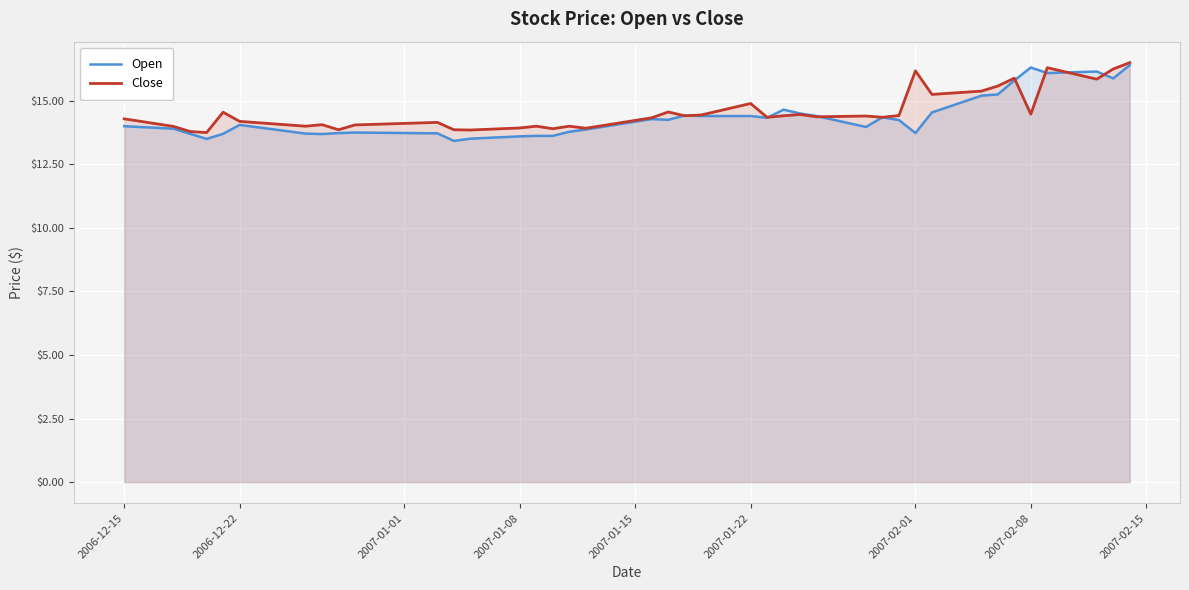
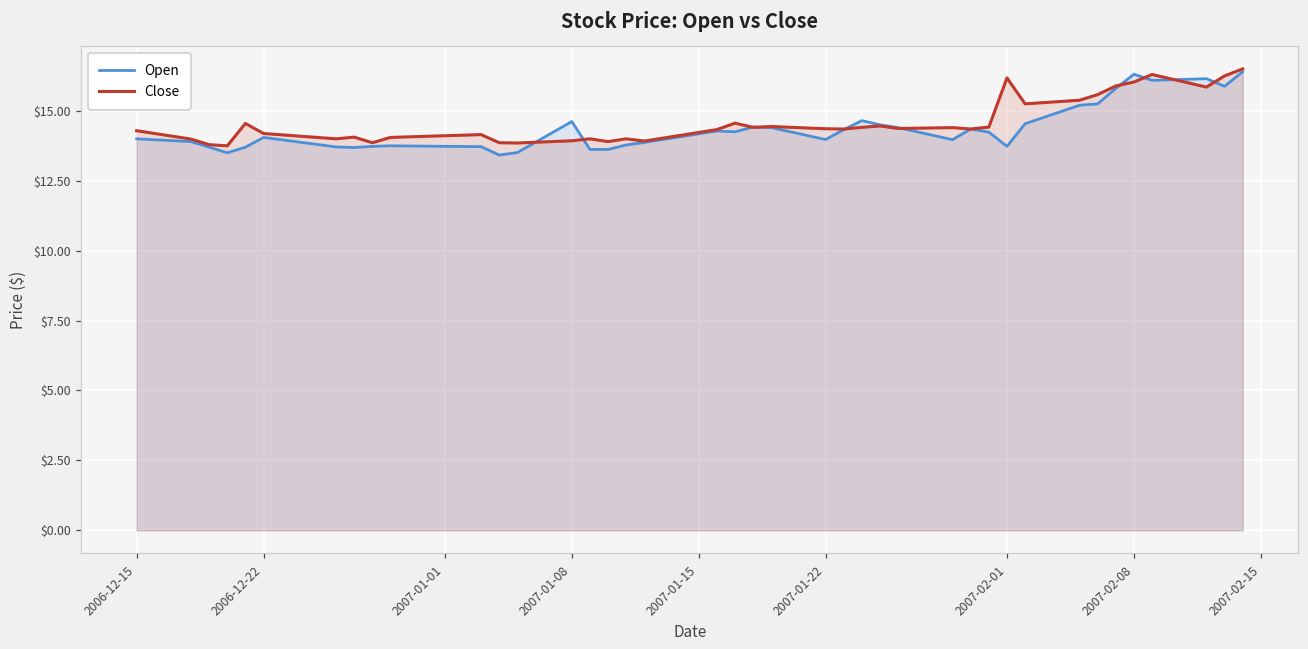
Open, 2007-01-08: $13.6 -> $14.6
Open, 2007-01-22: $14.4 -> $14.0
Close, 2007-01-22: $14.9 -> $14.4
Close, 2007-02-08: $14.5 -> $16.0
